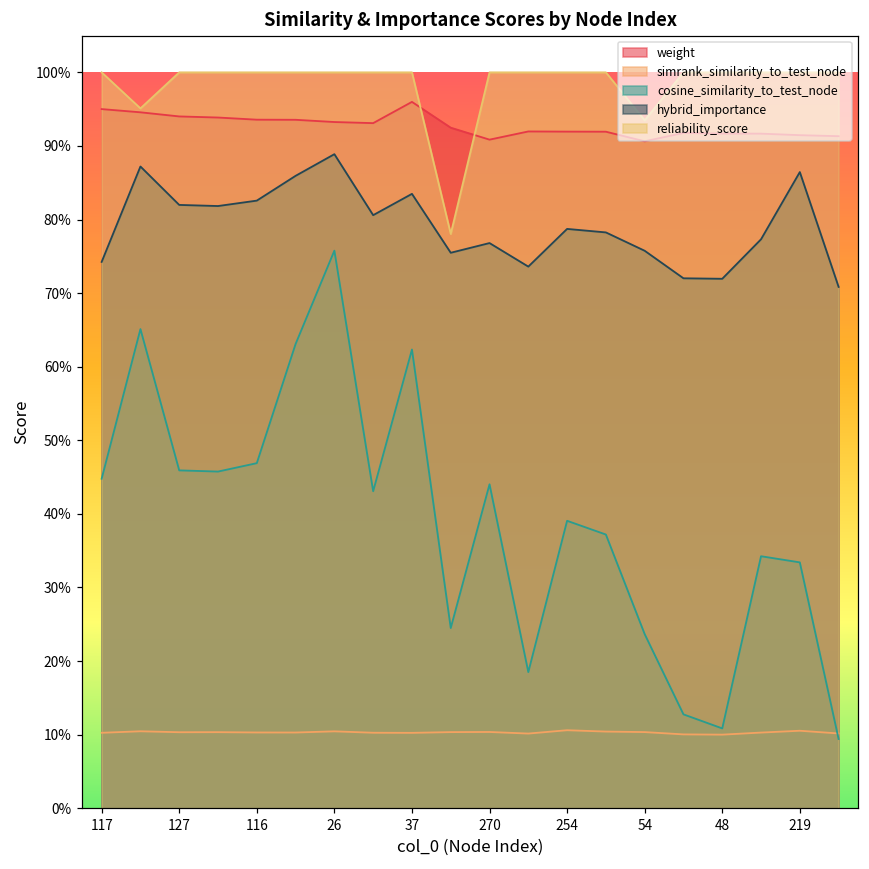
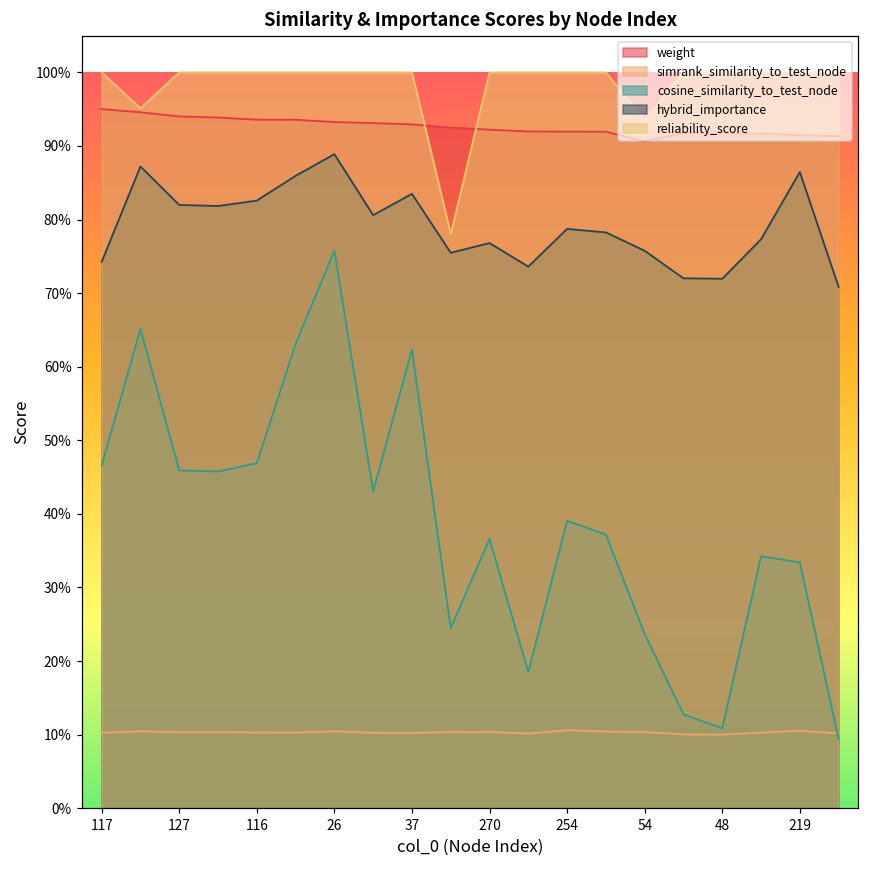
cosine_similarity_to_test_node, 117: 45% -> 47%
weight, 37: 96% -> 93%
weight, 270: 91% -> 92%
cosine_similarity_to_test_node, 270: 44% -> 37%
